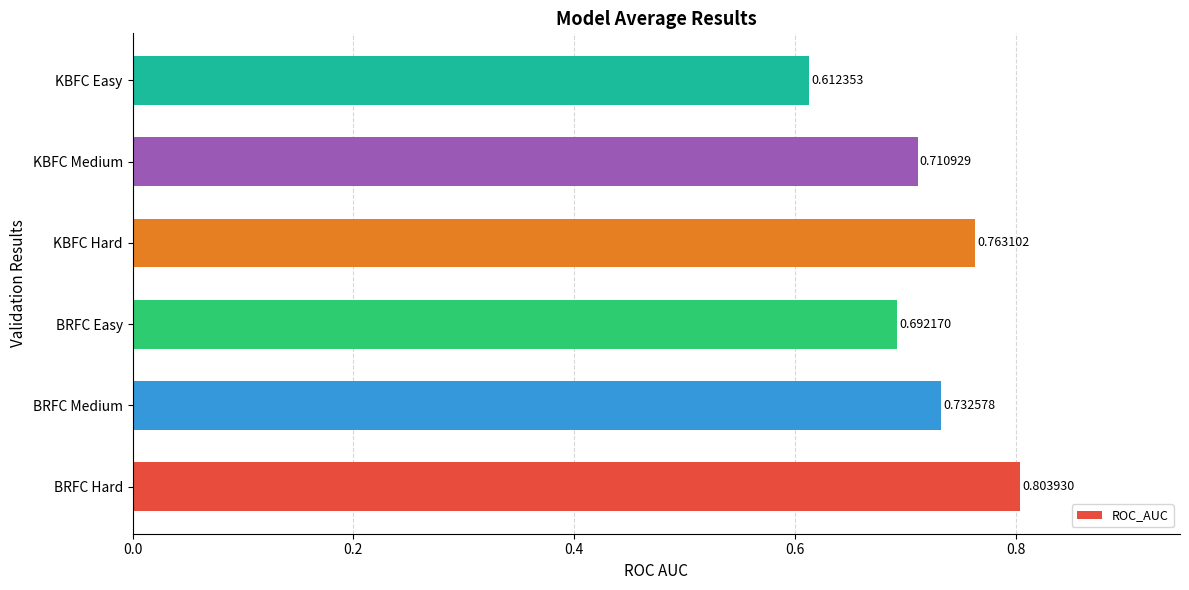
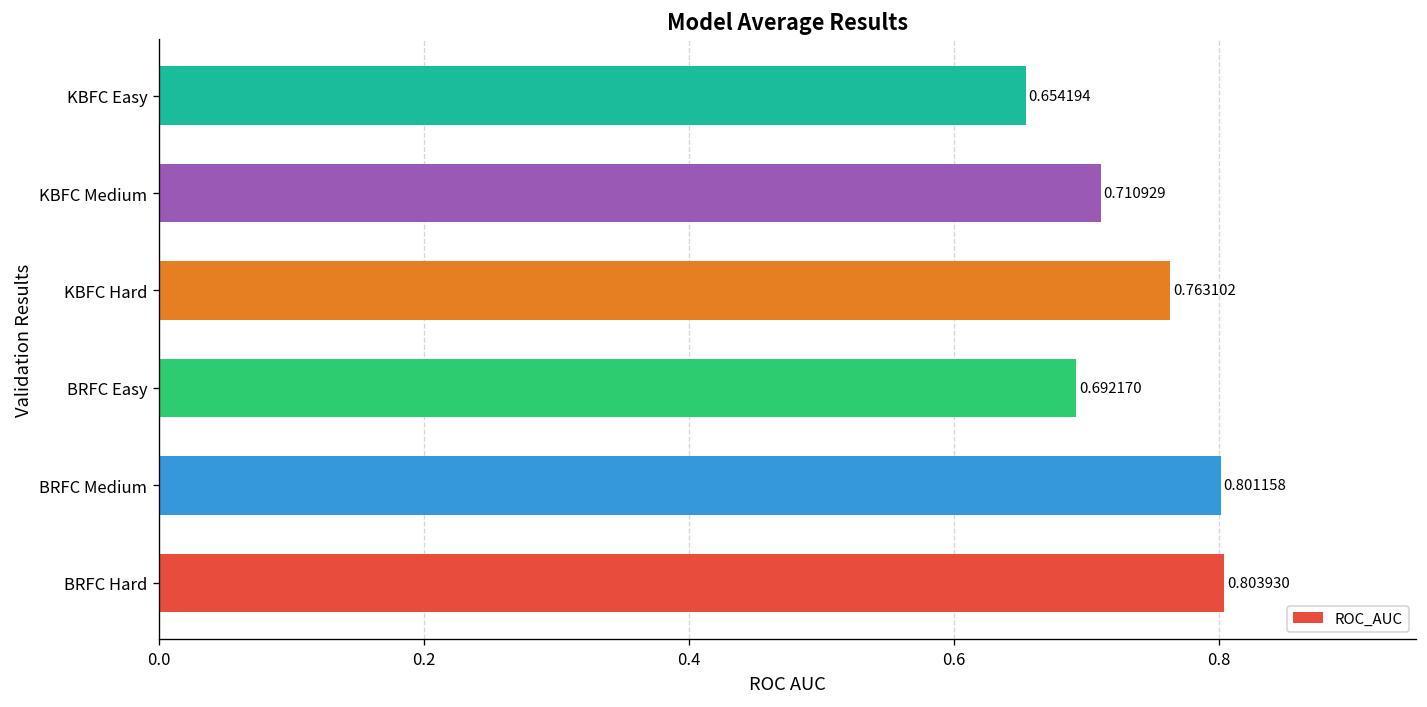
KBFC Easy: 0.612353 -> 0.654194
BRFC Medium: 0.732578 -> 0.801158
